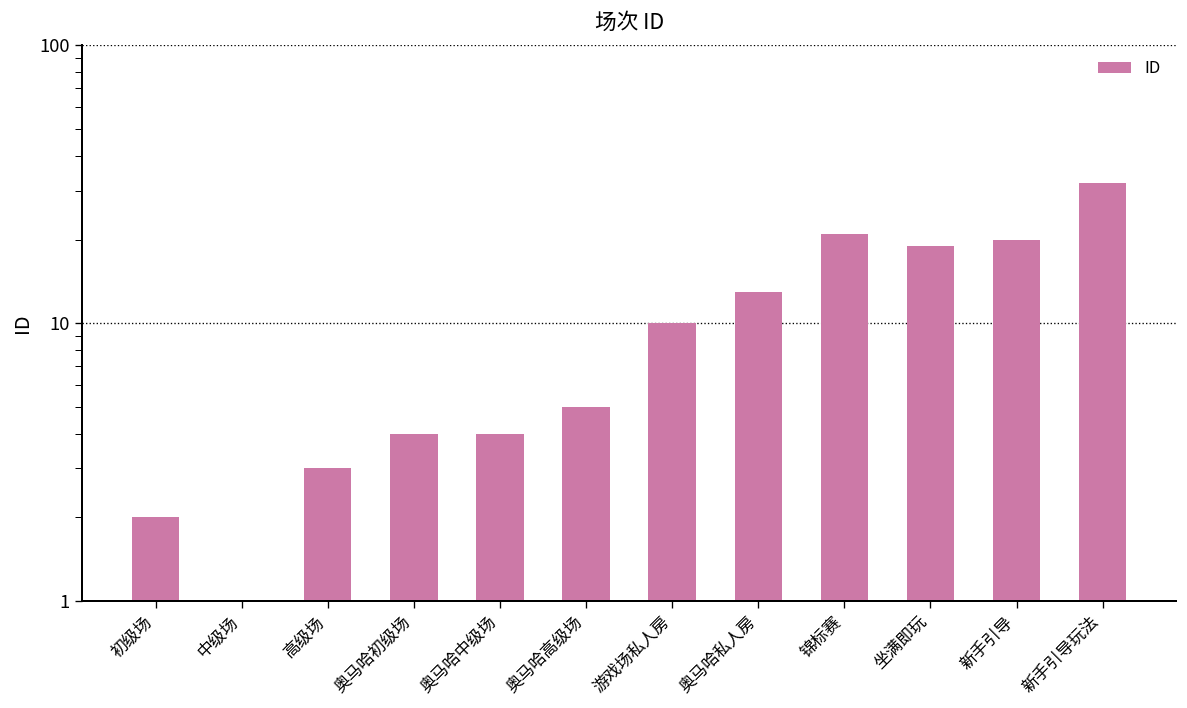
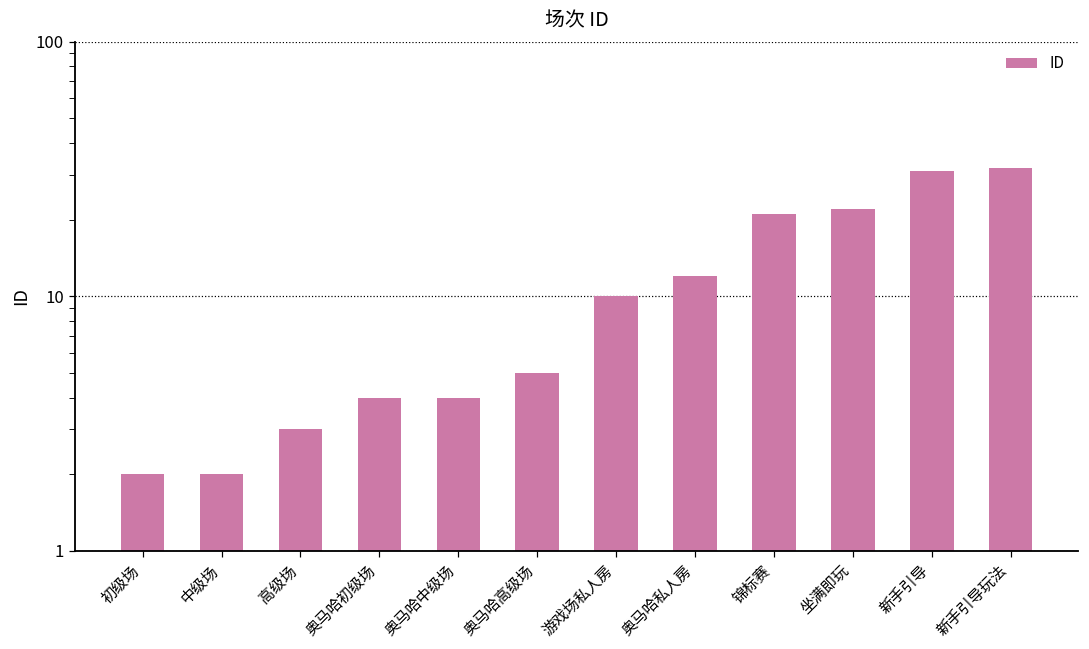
中级场: 1 -> 2
奥马哈私人房: 13 -> 12
坐满即玩: 19 -> 22
新手引导: 20 -> 31
